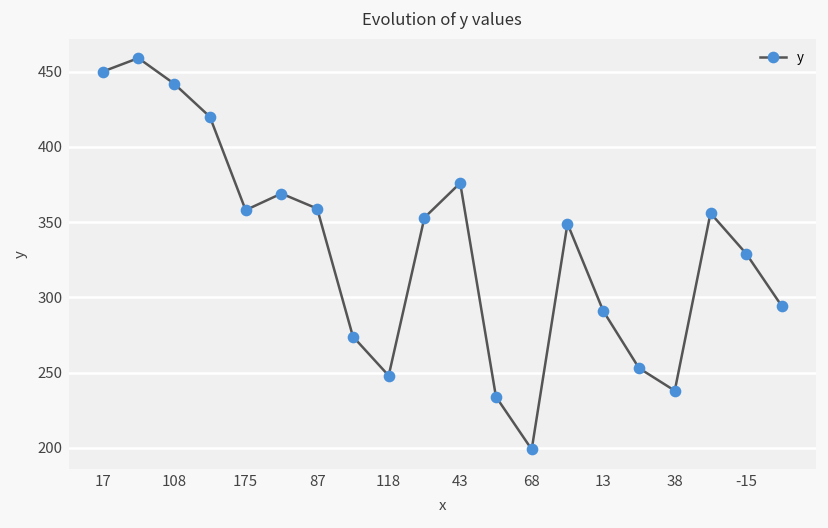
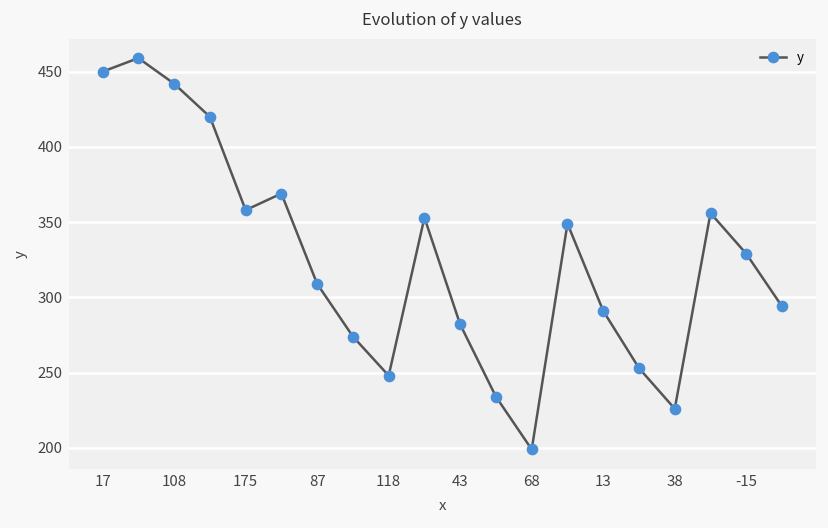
87: 359 -> 309
43: 376 -> 282
38: 238 -> 226
